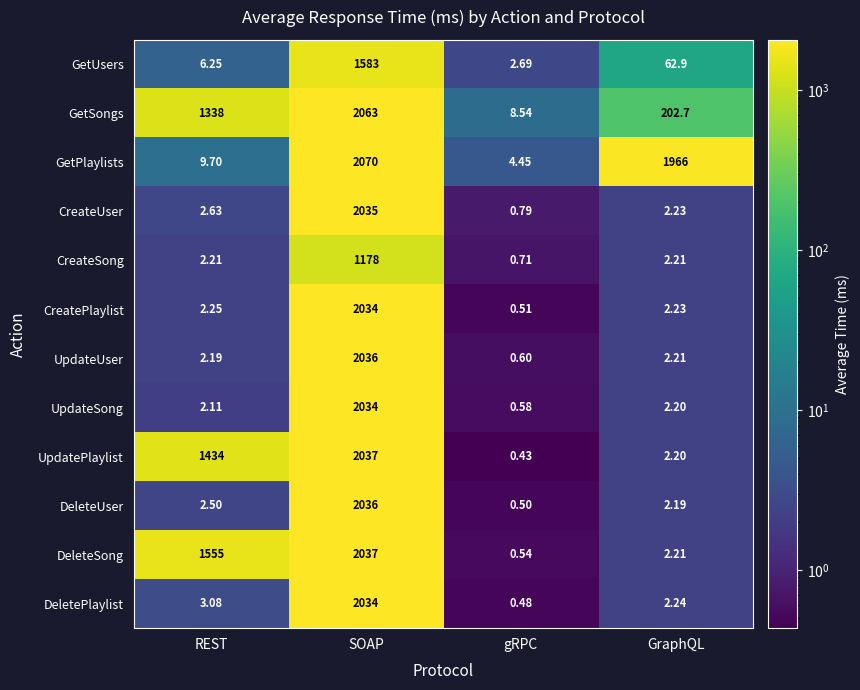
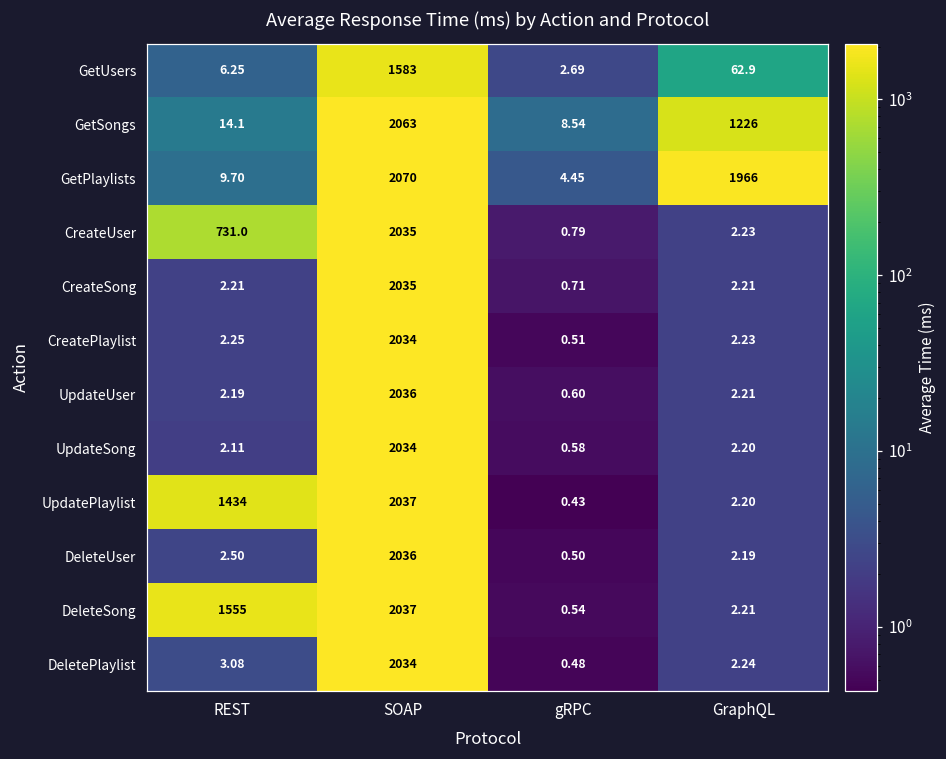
GetSongs, REST: 1338 -> 14.1
GetSongs, GraphQL: 202.7 -> 1226
CreateUser, REST: 2.63 -> 731.0
CreateSong, SOAP: 1178 -> 2035
